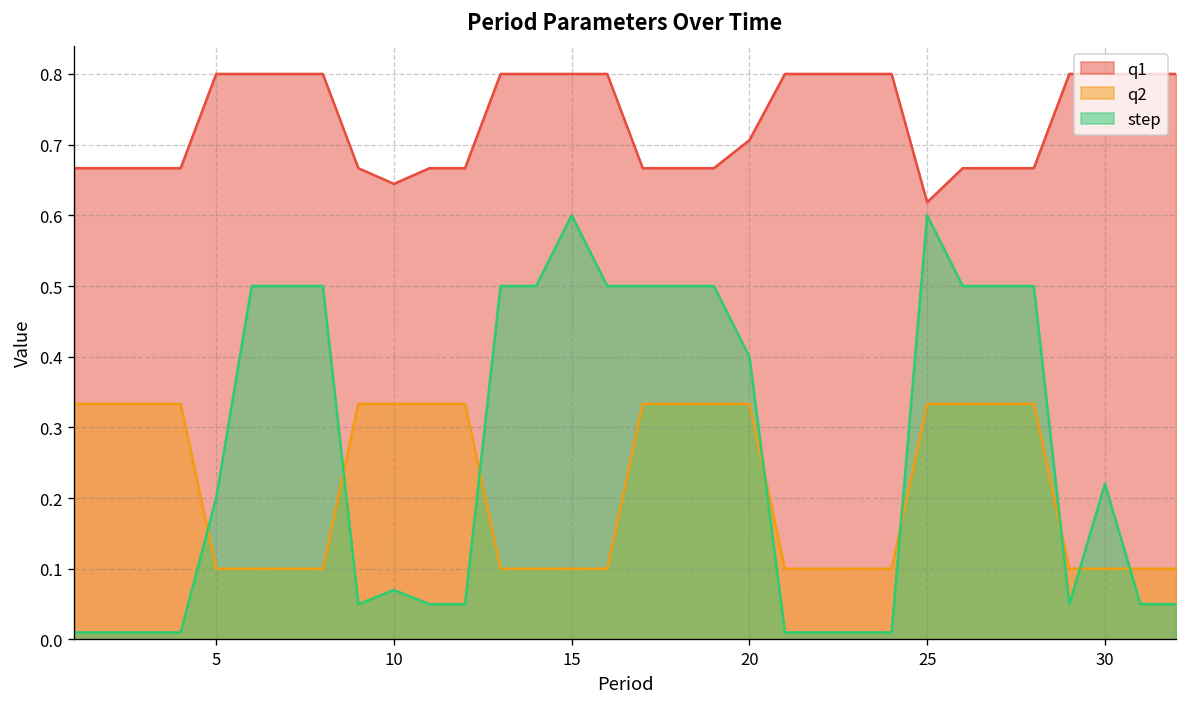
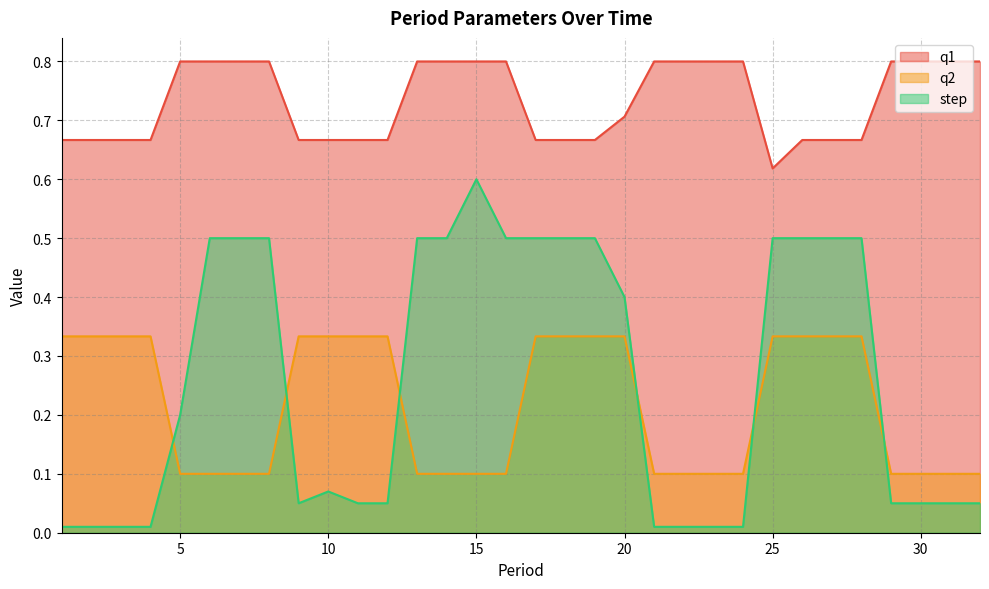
q1, 10: 0.64 -> 0.67
step, 25: 0.6 -> 0.5
step, 30: 0.22 -> 0.05
